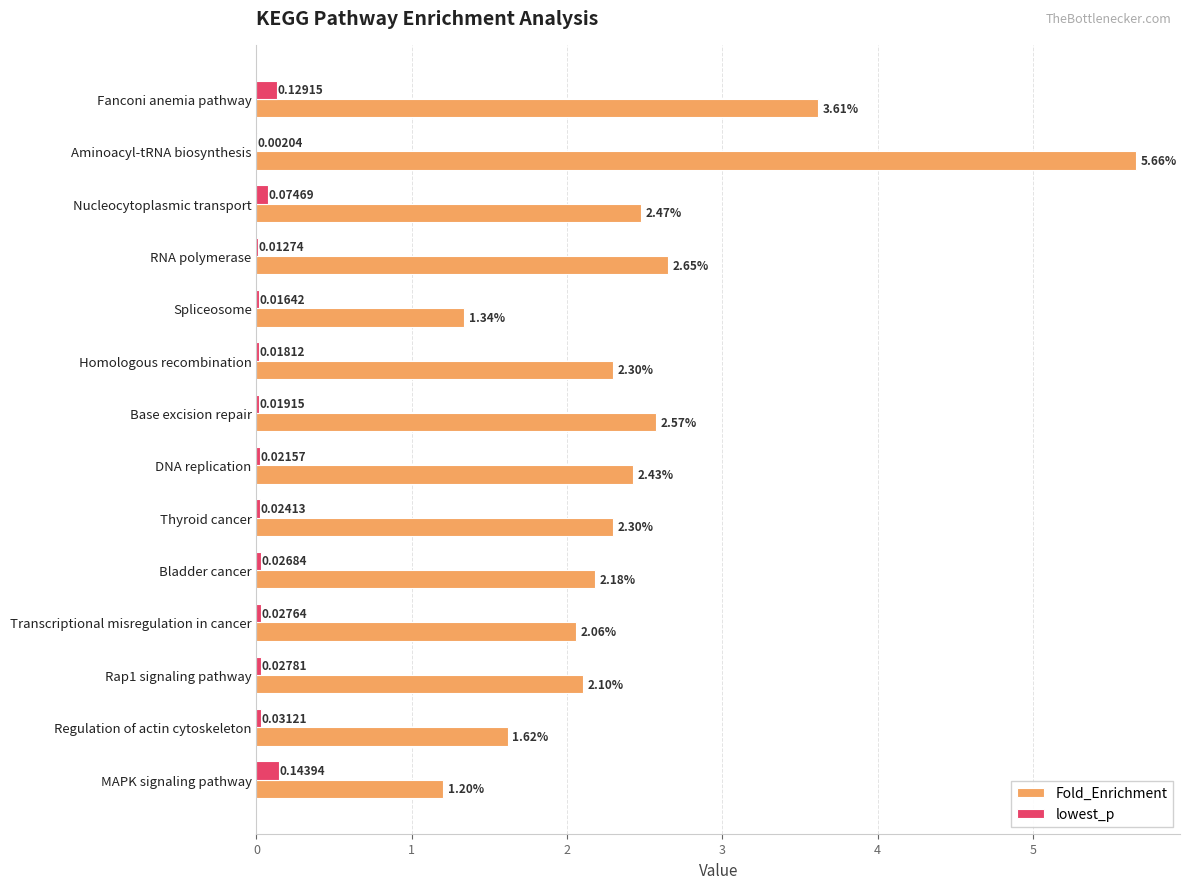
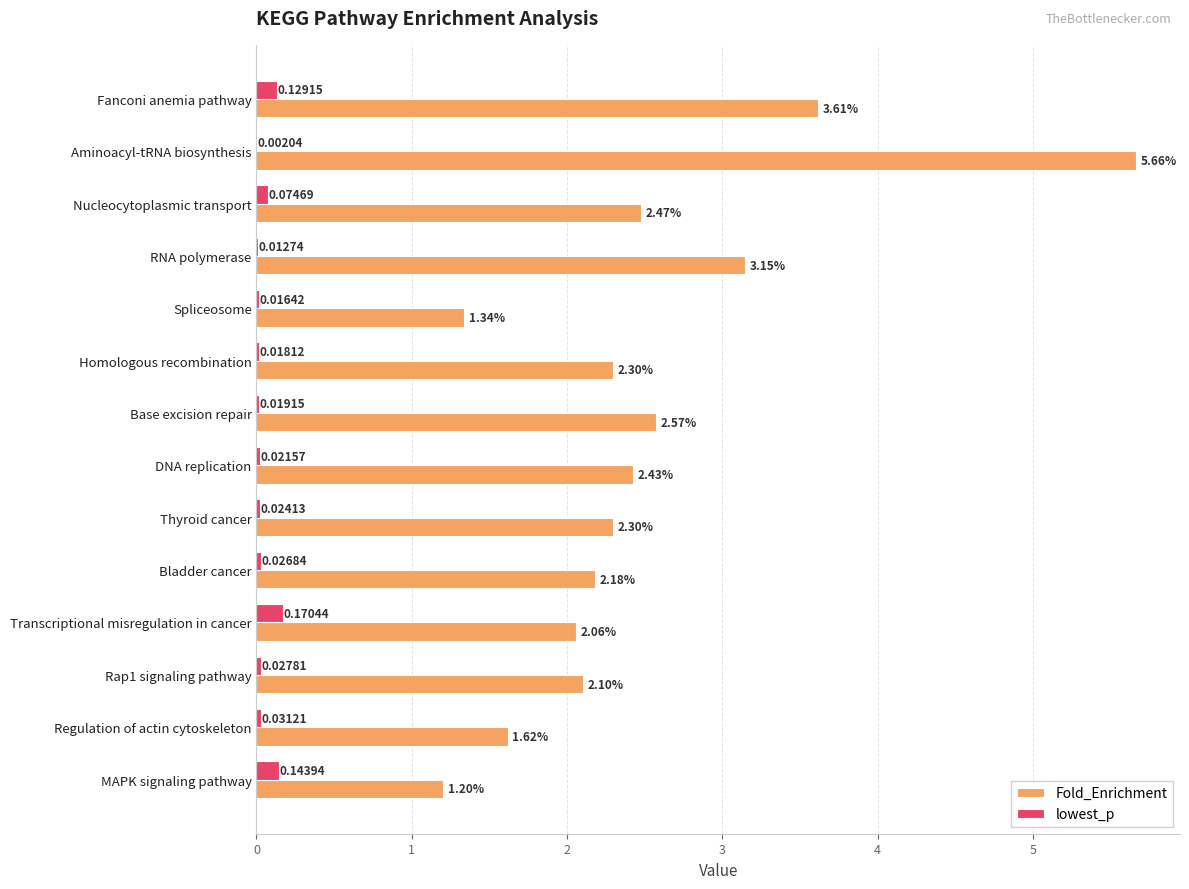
Fold_Enrichment, RNA polymerase: 2.65% -> 3.15%
lowest_p, Transcriptional misregulation in cancer: 0.02764 -> 0.17044
